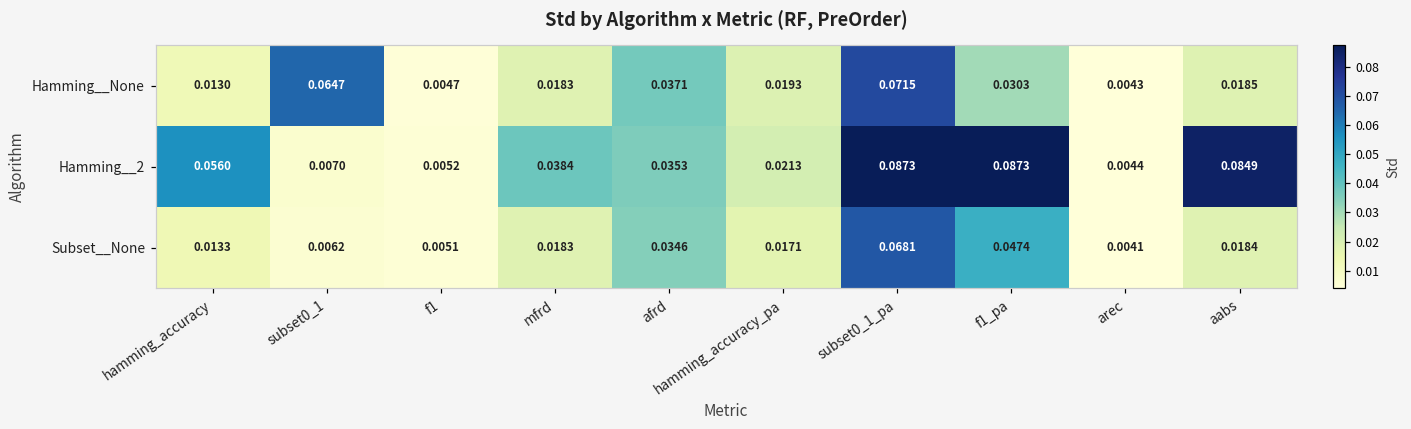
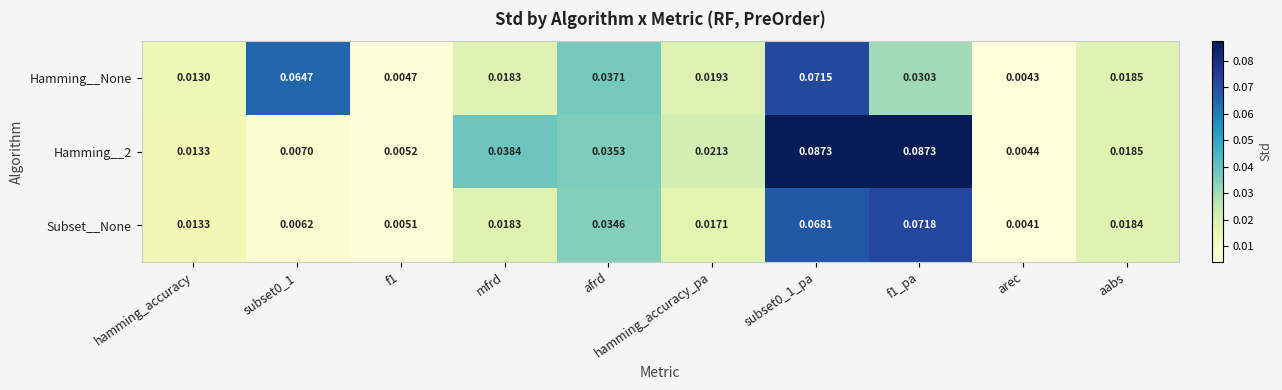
Hamming__2, hamming_accuracy: 0.0560 -> 0.0133
Hamming__2, aabs: 0.0849 -> 0.0185
Subset__None, f1_pa: 0.0474 -> 0.0718
